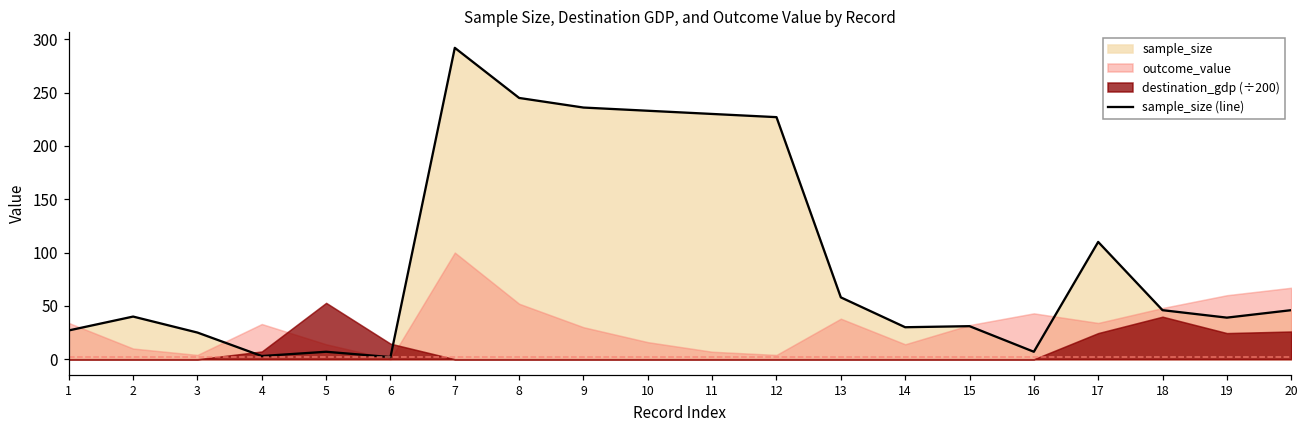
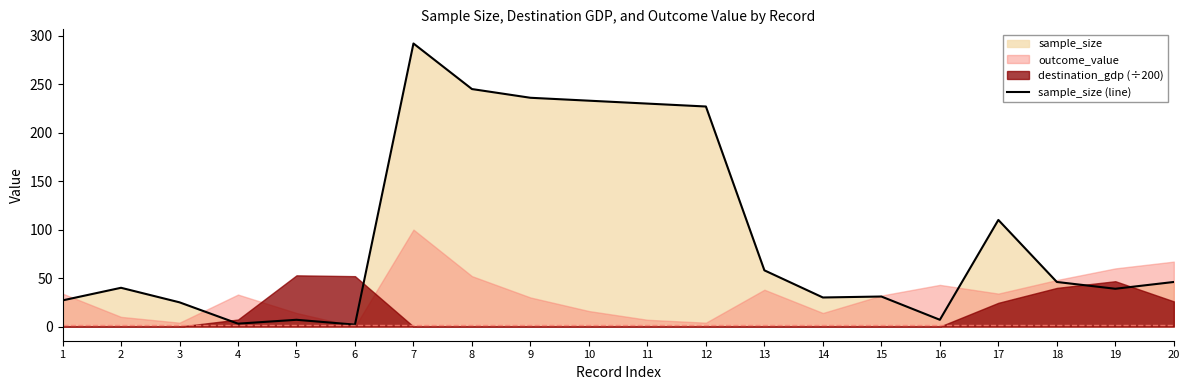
destination_gdp (÷200), 6: 10 -> 50
destination_gdp (÷200), 19: 20 -> 50
